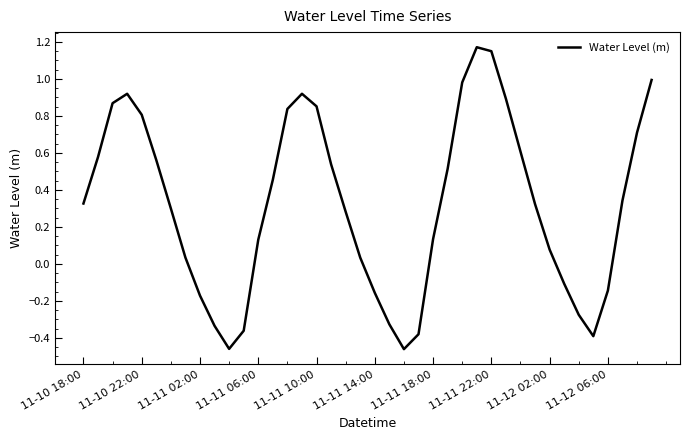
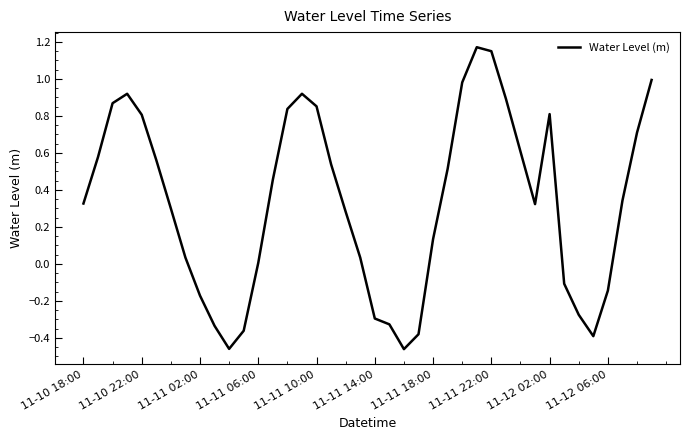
11-11 06:00: 0.13 -> 0.01
11-11 14:00: -0.16 -> -0.29
11-12 02:00: 0.08 -> 0.81
